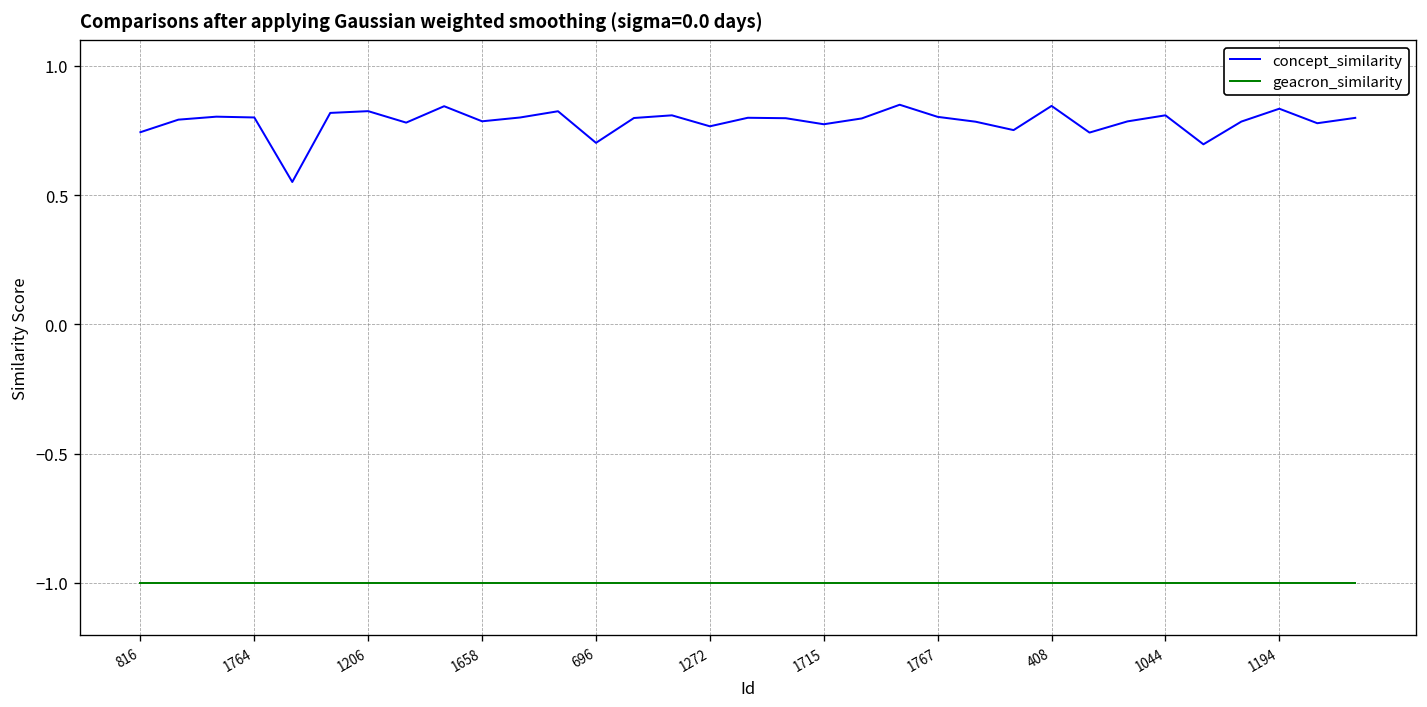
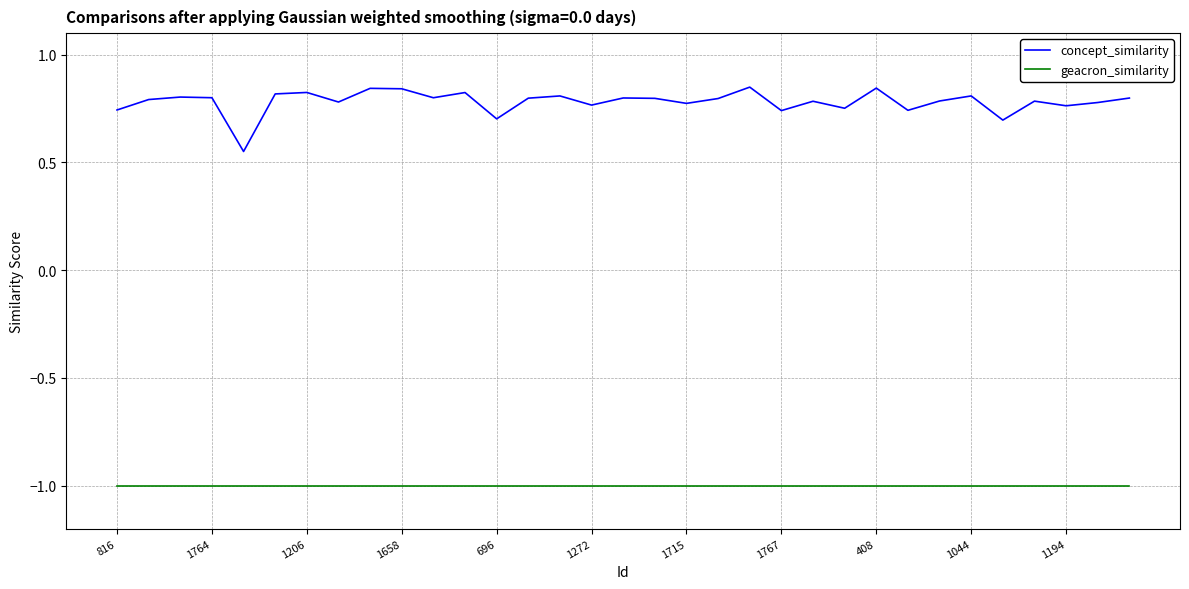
concept_similarity, 1658: 0.79 -> 0.84
concept_similarity, 1767: 0.80 -> 0.74
concept_similarity, 1194: 0.83 -> 0.76
